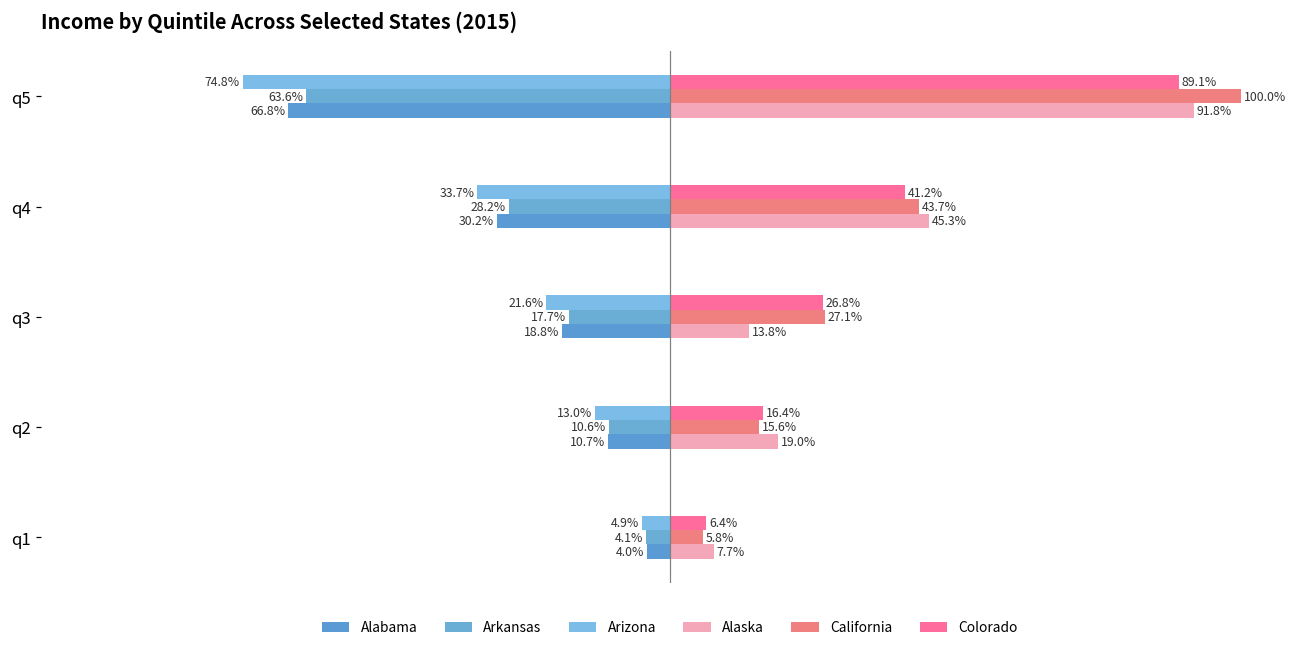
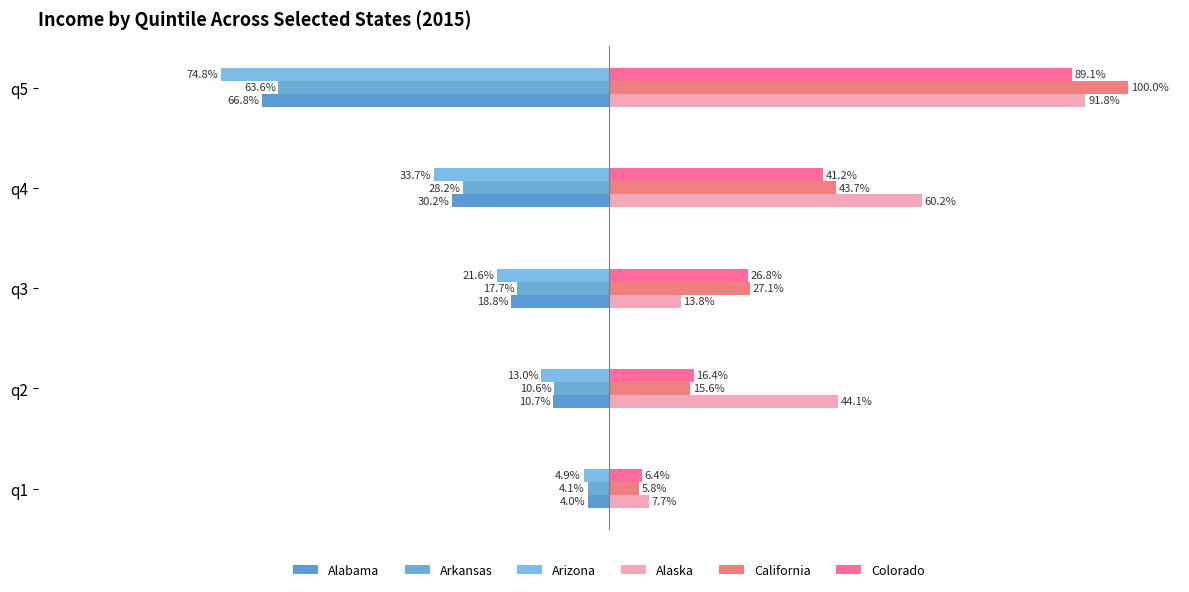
Alaska, q4: 45.3% -> 60.2%
Alaska, q2: 19.0% -> 44.1%
